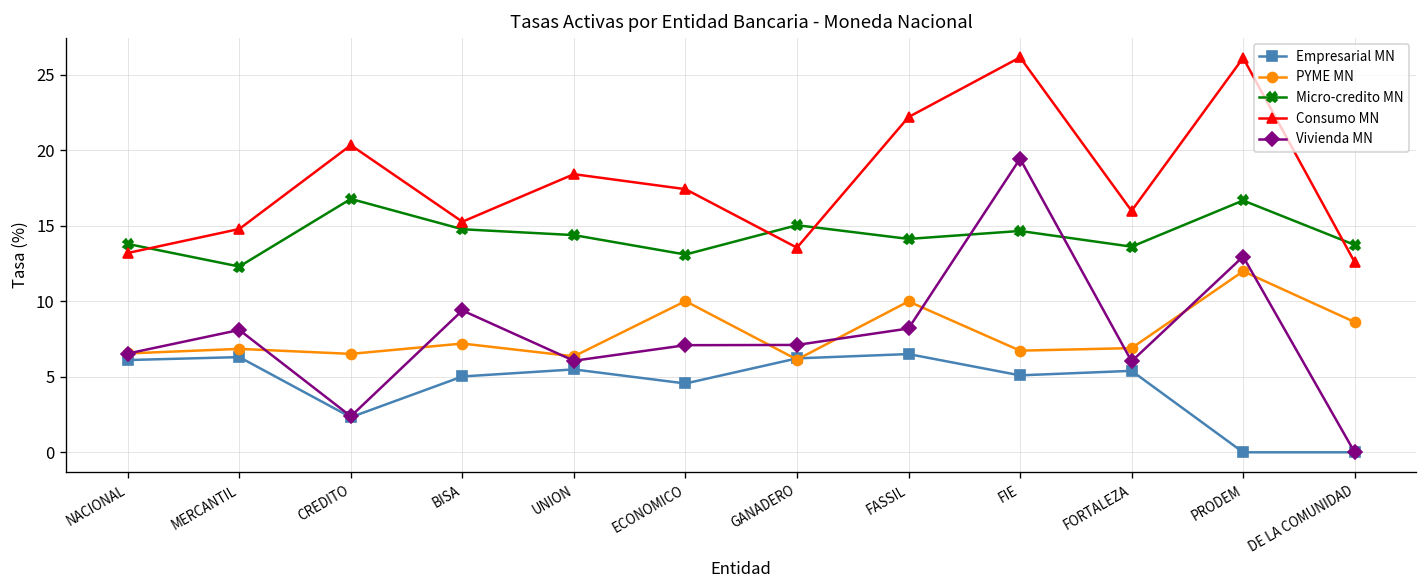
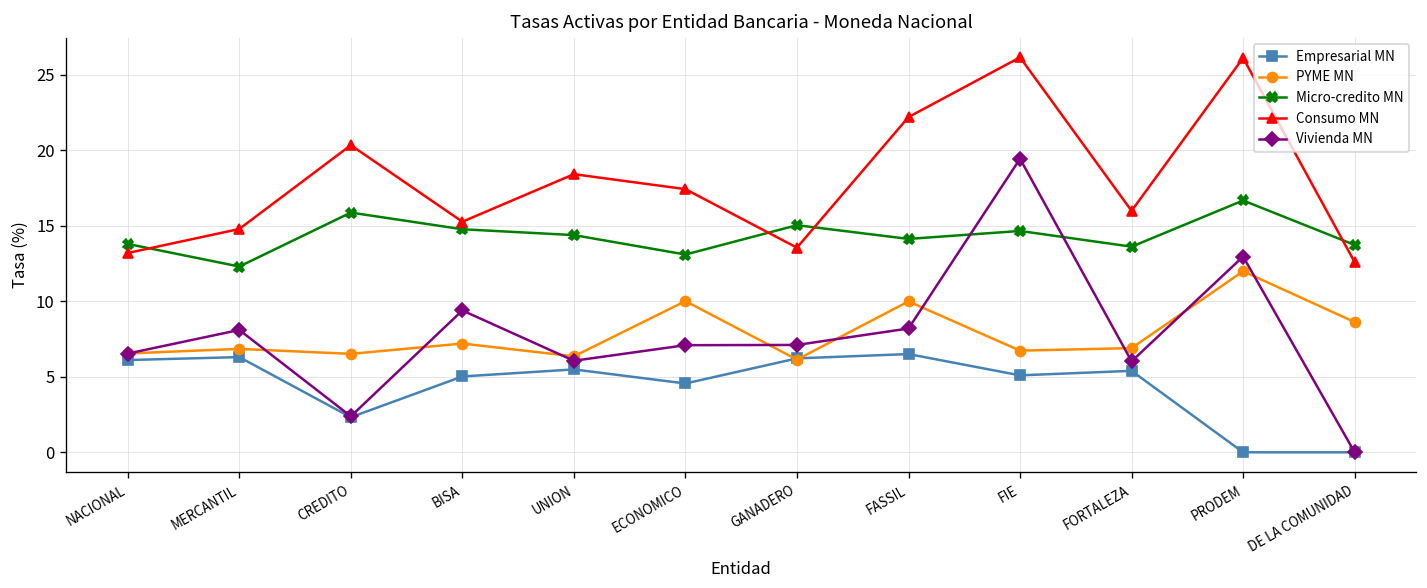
Micro-credito MN, CREDITO: 16.8 -> 15.9
